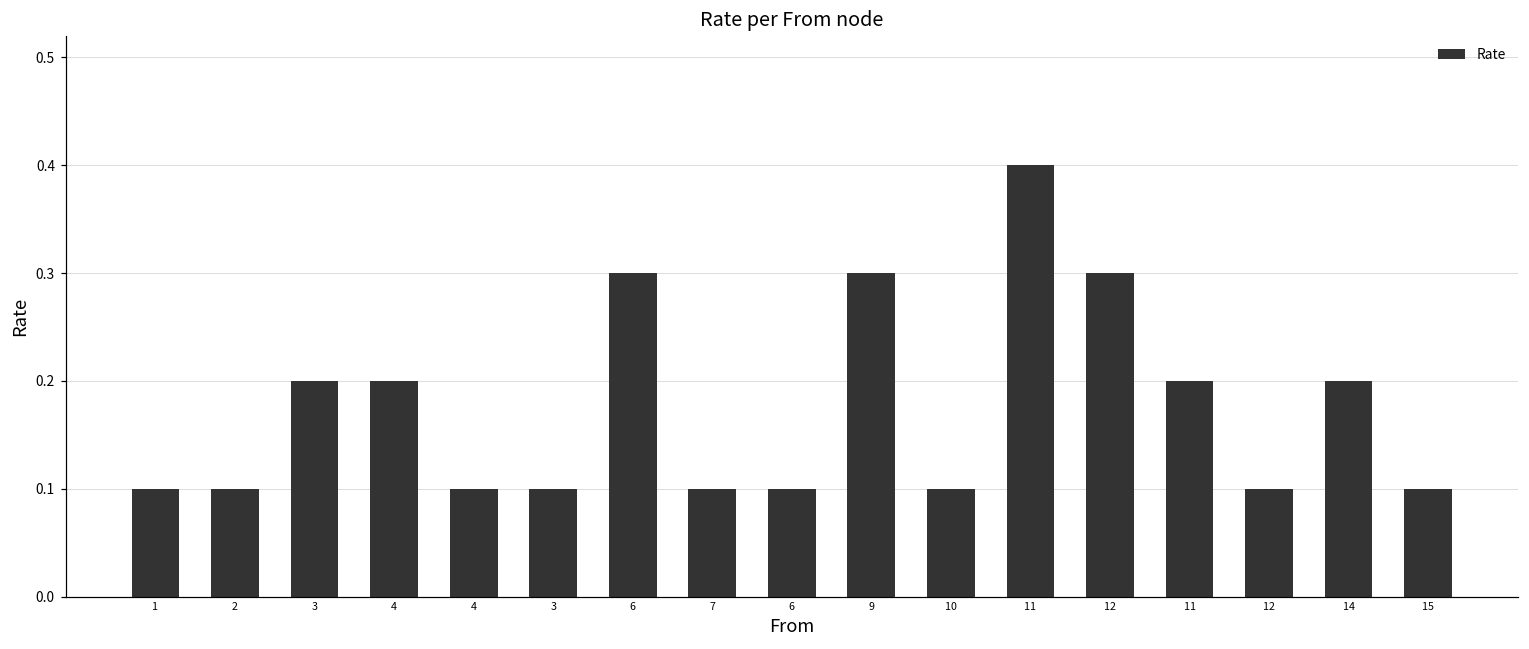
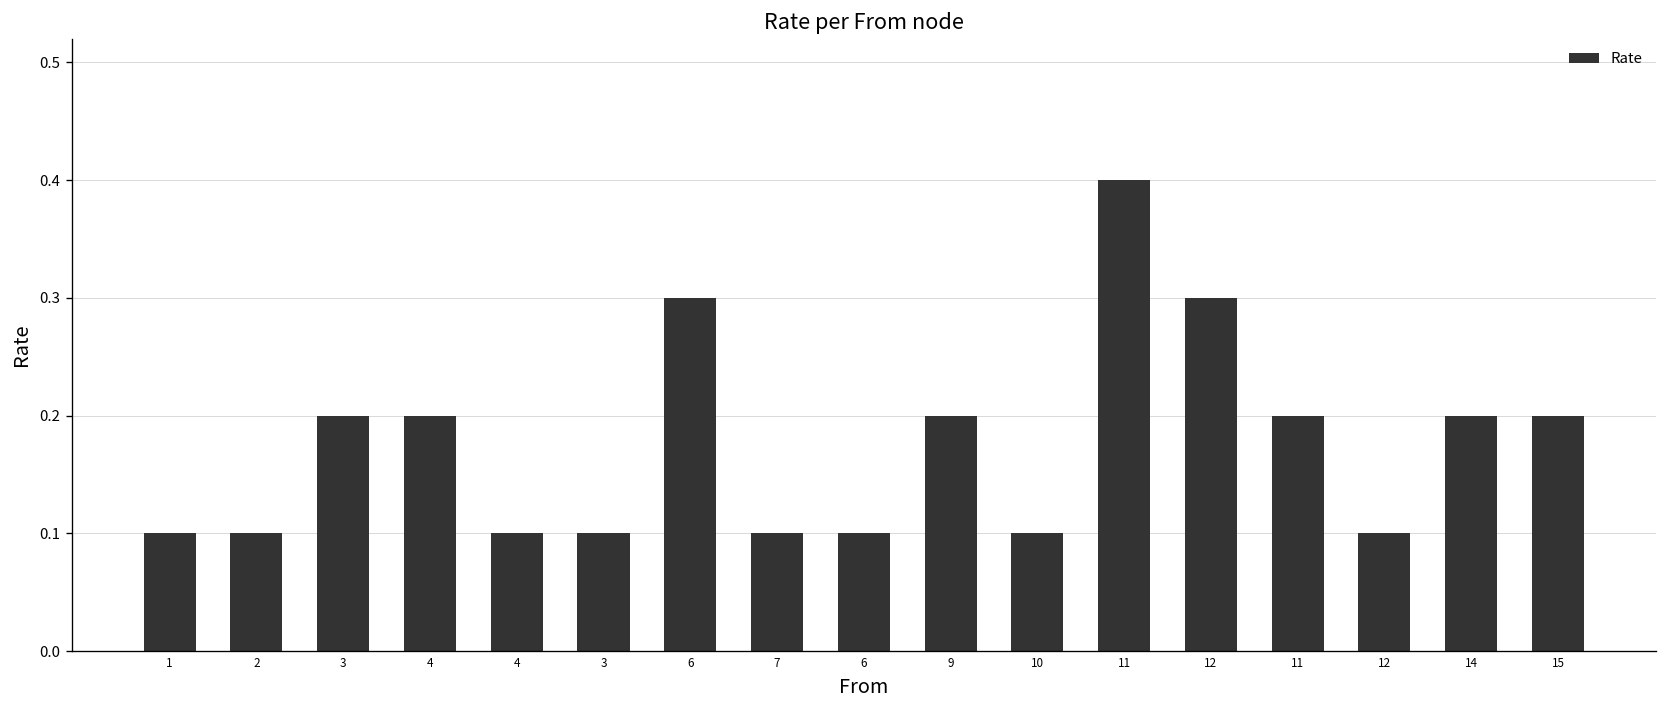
9: 0.3 -> 0.2
15: 0.1 -> 0.2
